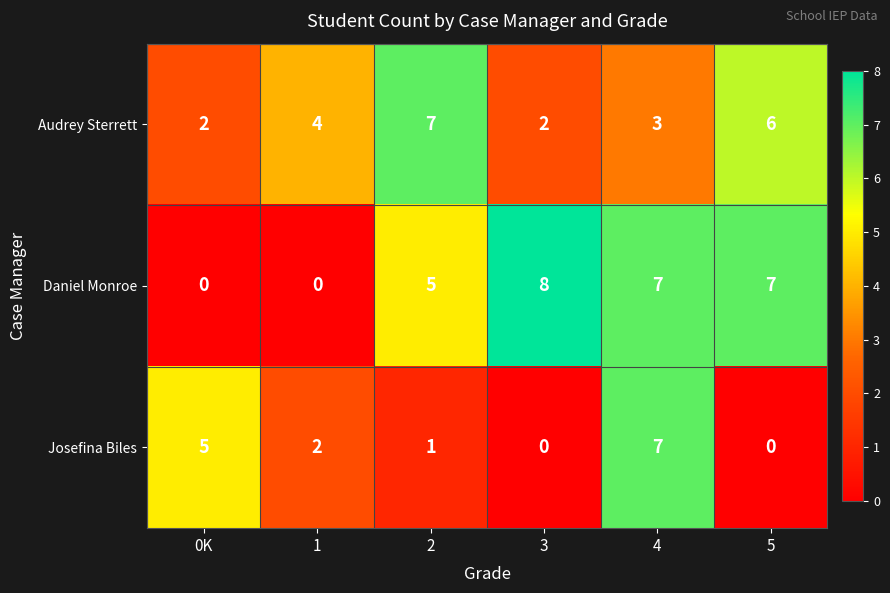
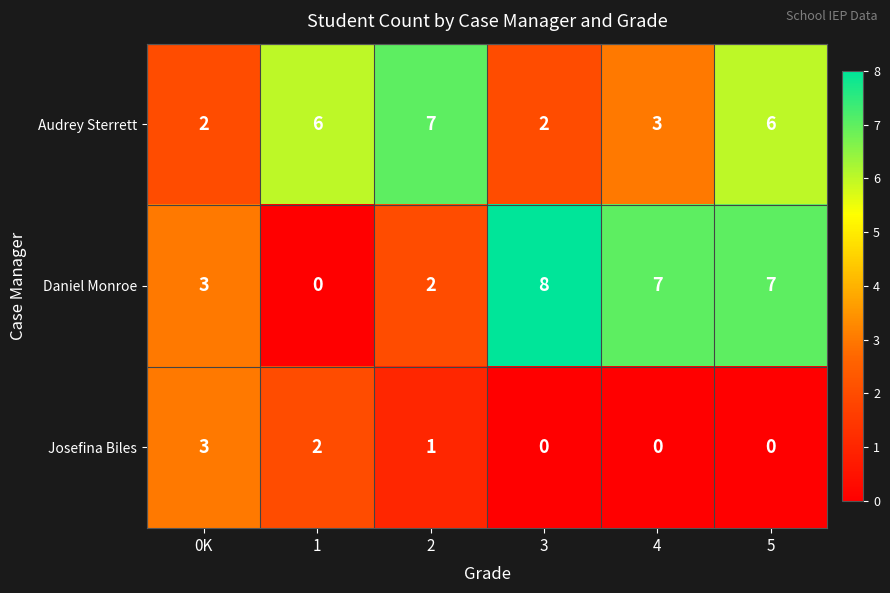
Audrey Sterrett, 1: 4 -> 6
Daniel Monroe, 0K: 0 -> 3
Daniel Monroe, 2: 5 -> 2
Josefina Biles, 0K: 5 -> 3
Josefina Biles, 4: 7 -> 0
